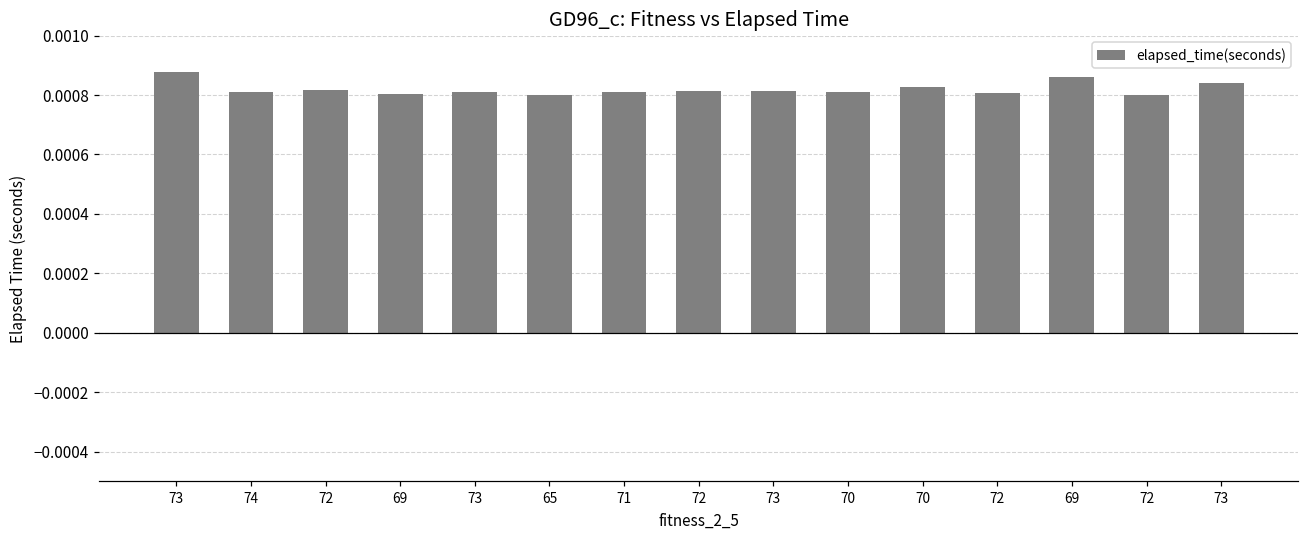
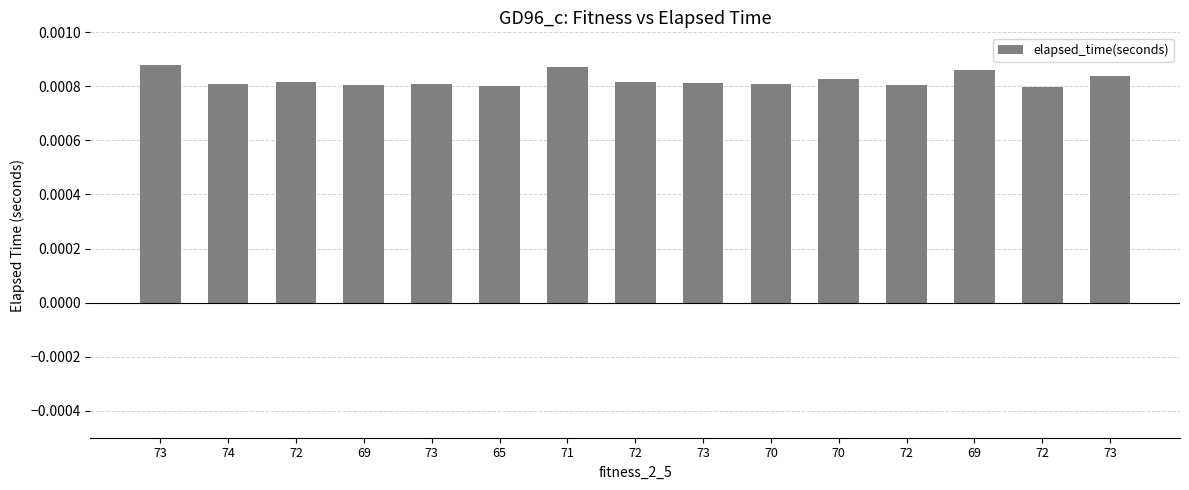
71: 0.00081 -> 0.00087
